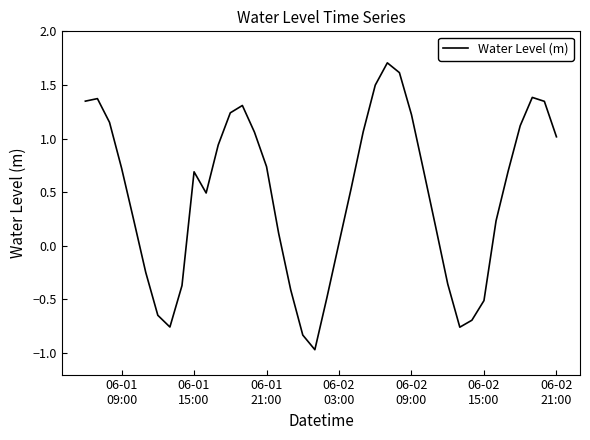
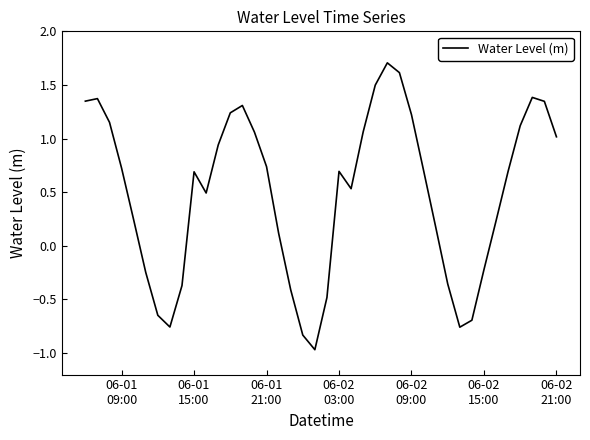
06-02 03:00: 0.03 -> 0.69
06-02 15:00: -0.51 -> -0.22
